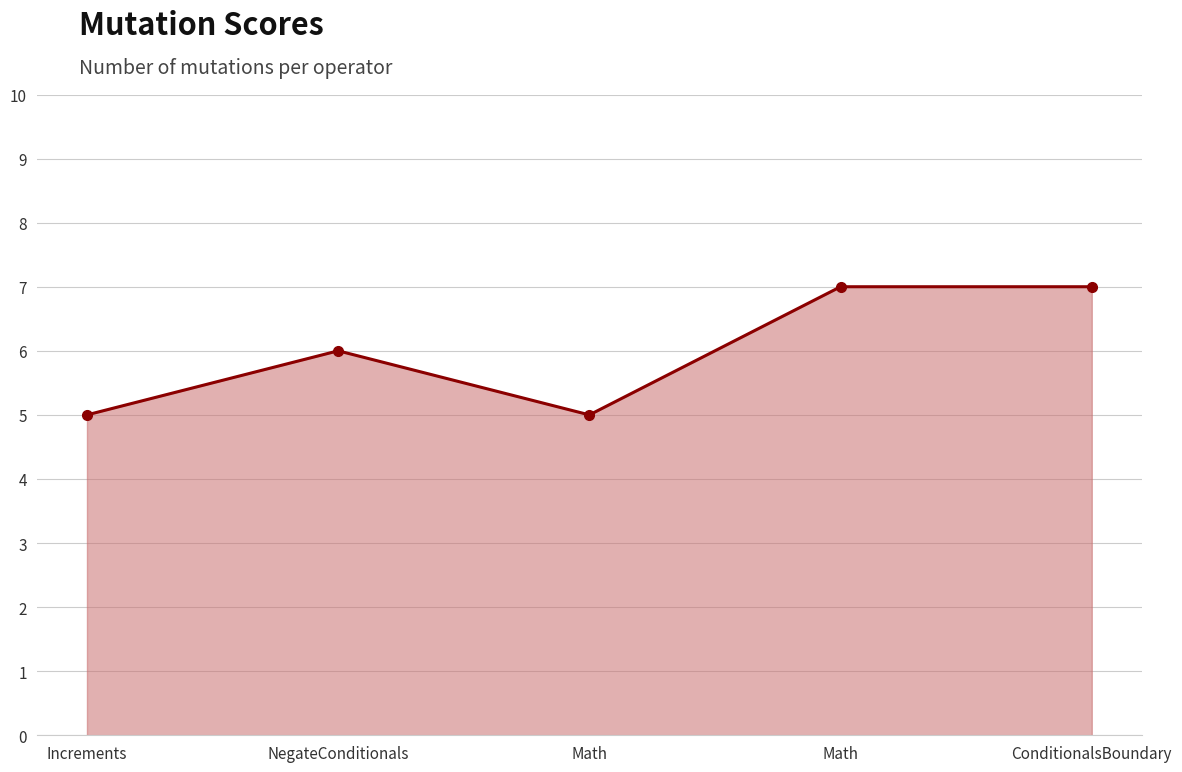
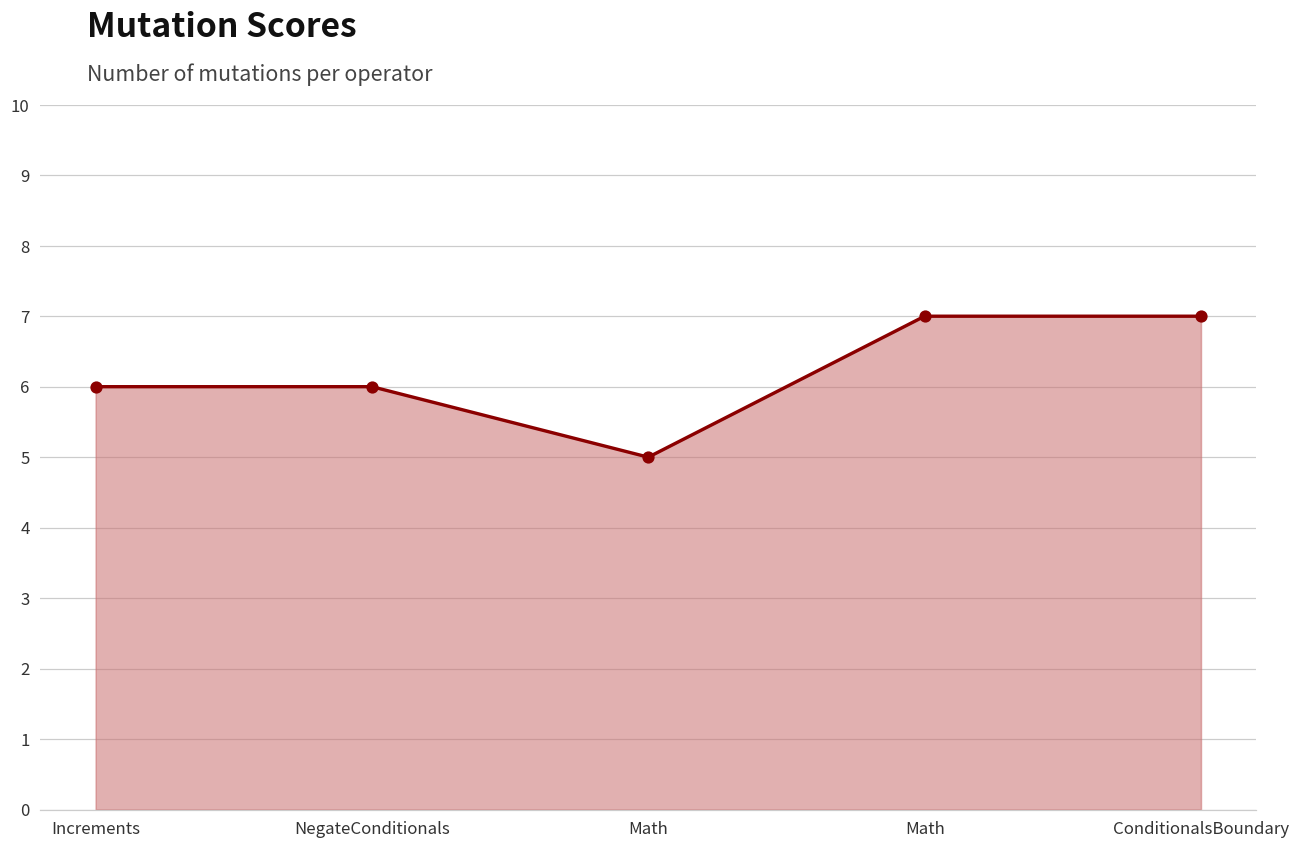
Increments: 5 -> 6
